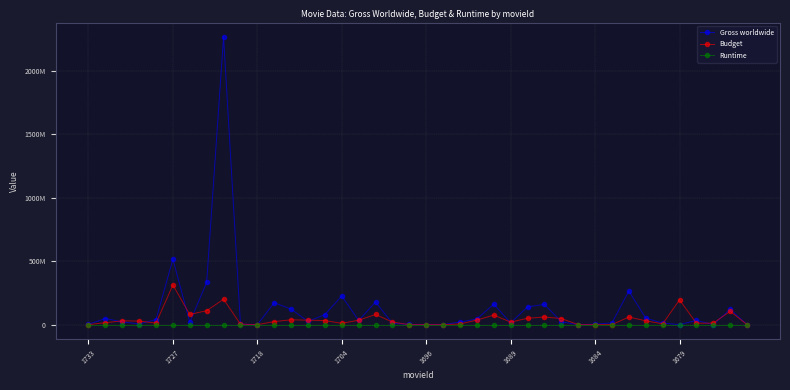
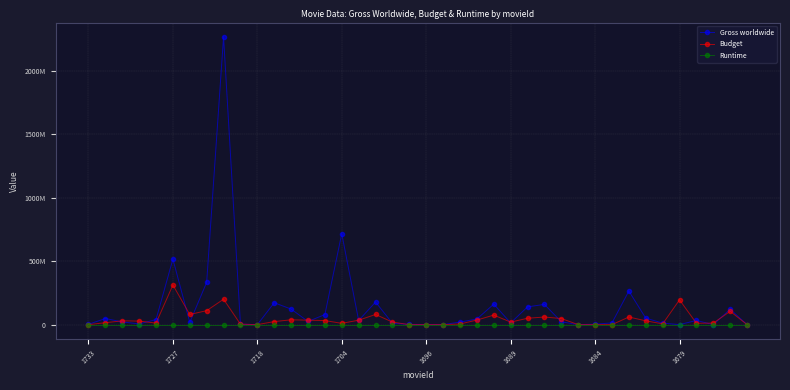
Gross worldwide, 1704: 230000000 -> 720000000
